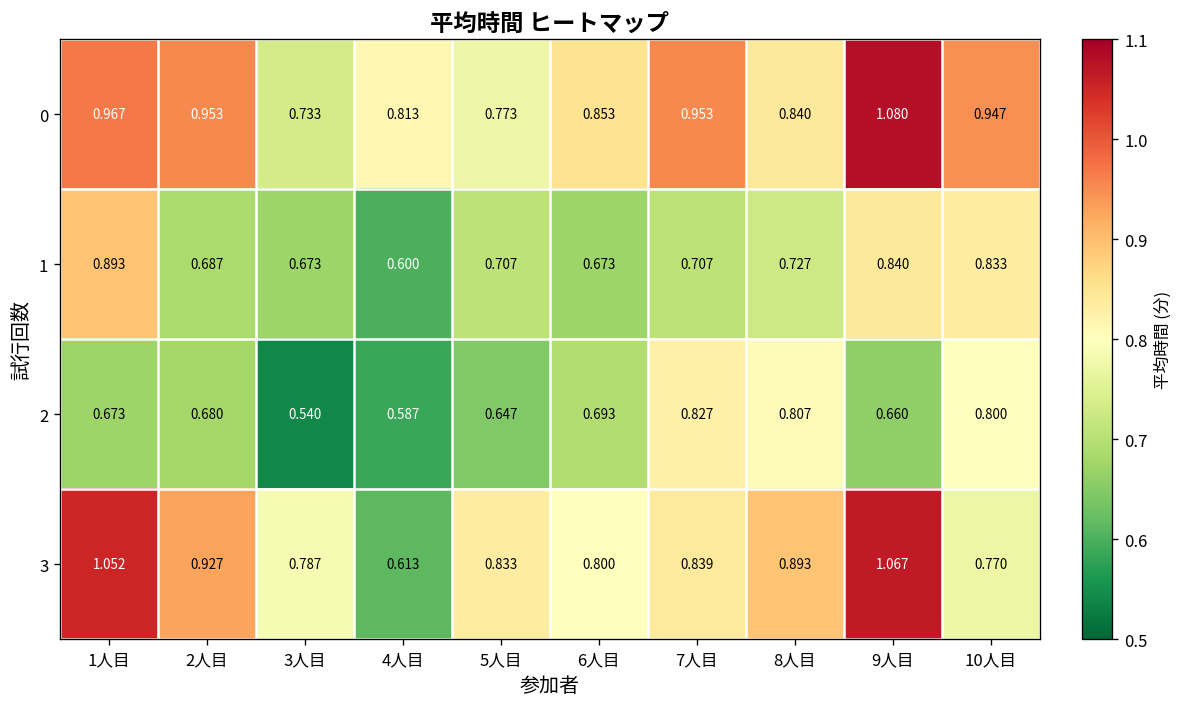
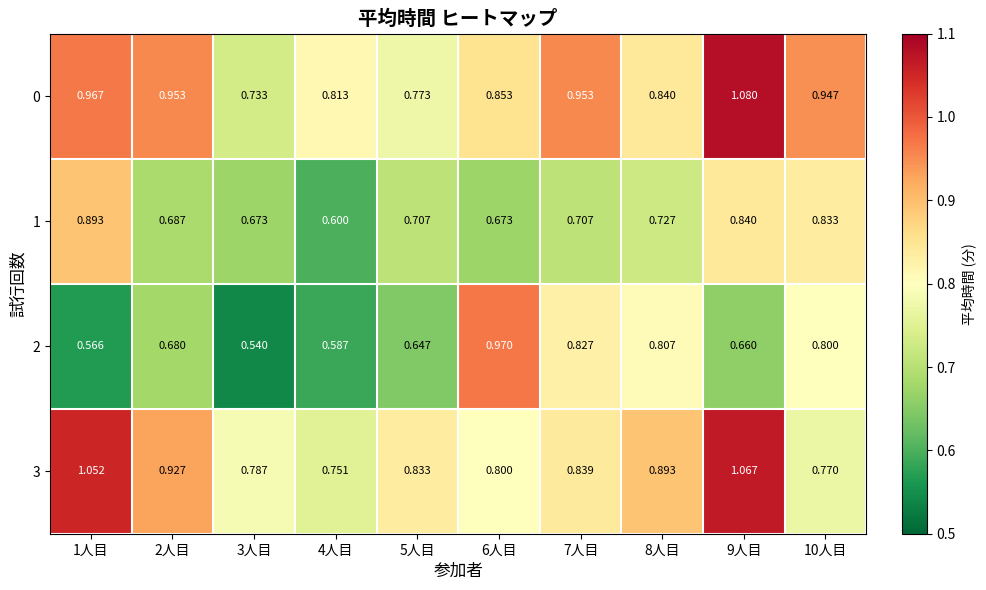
2, 1人目: 0.673 -> 0.566
2, 6人目: 0.693 -> 0.970
3, 4人目: 0.613 -> 0.751
